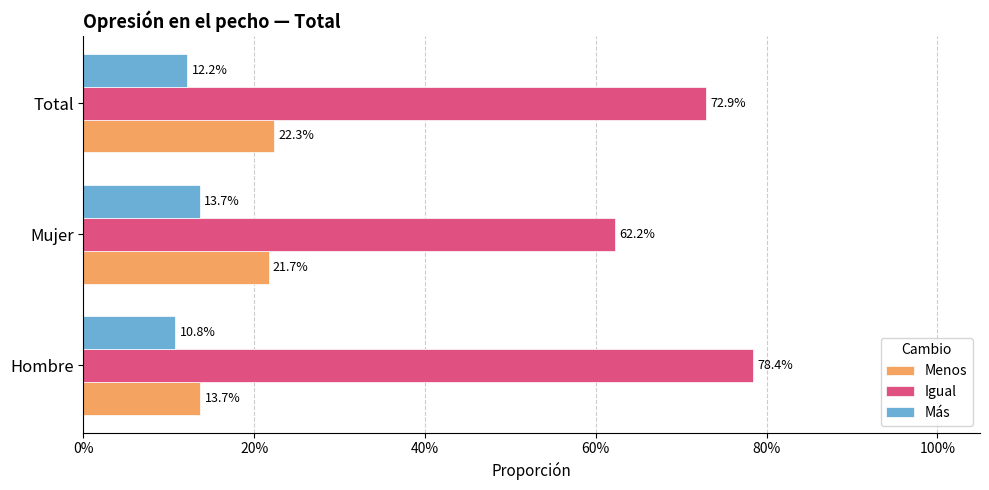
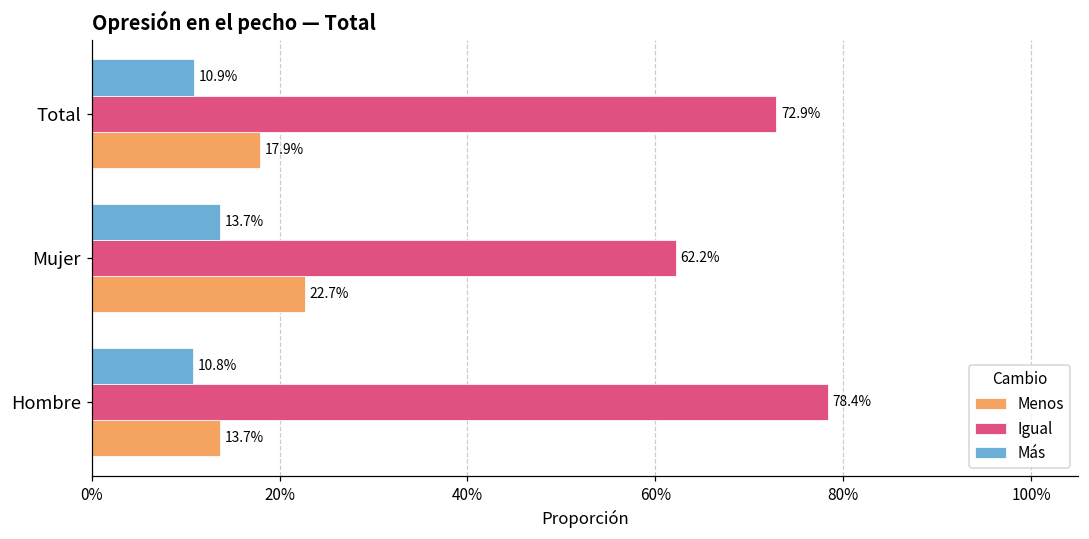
Más, Total: 12.2% -> 10.9%
Menos, Total: 22.3% -> 17.9%
Menos, Mujer: 21.7% -> 22.7%
